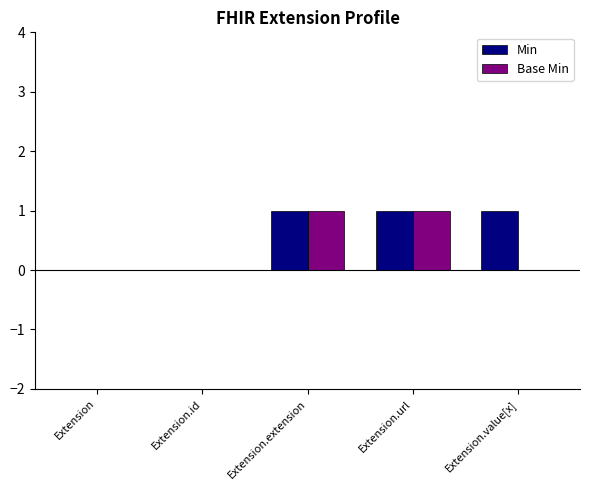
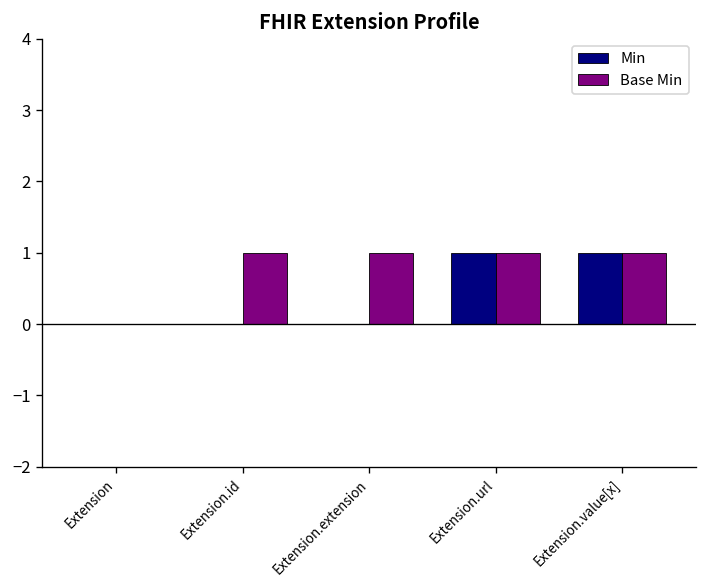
Base Min, Extension.id: 0 -> 1
Min, Extension.extension: 1 -> 0
Base Min, Extension.value[x]: 0 -> 1
